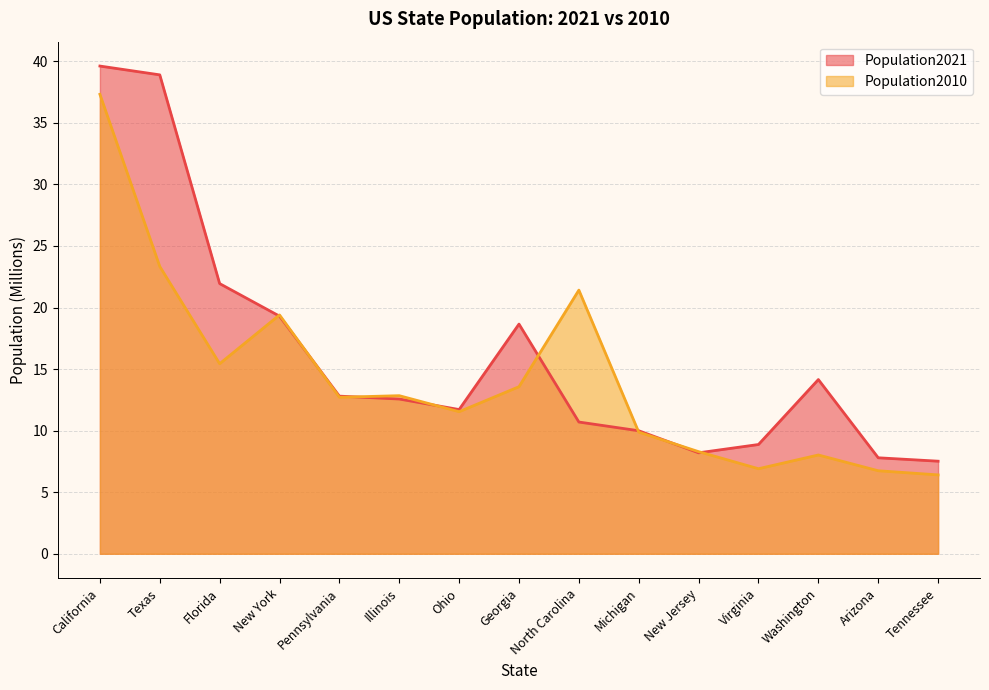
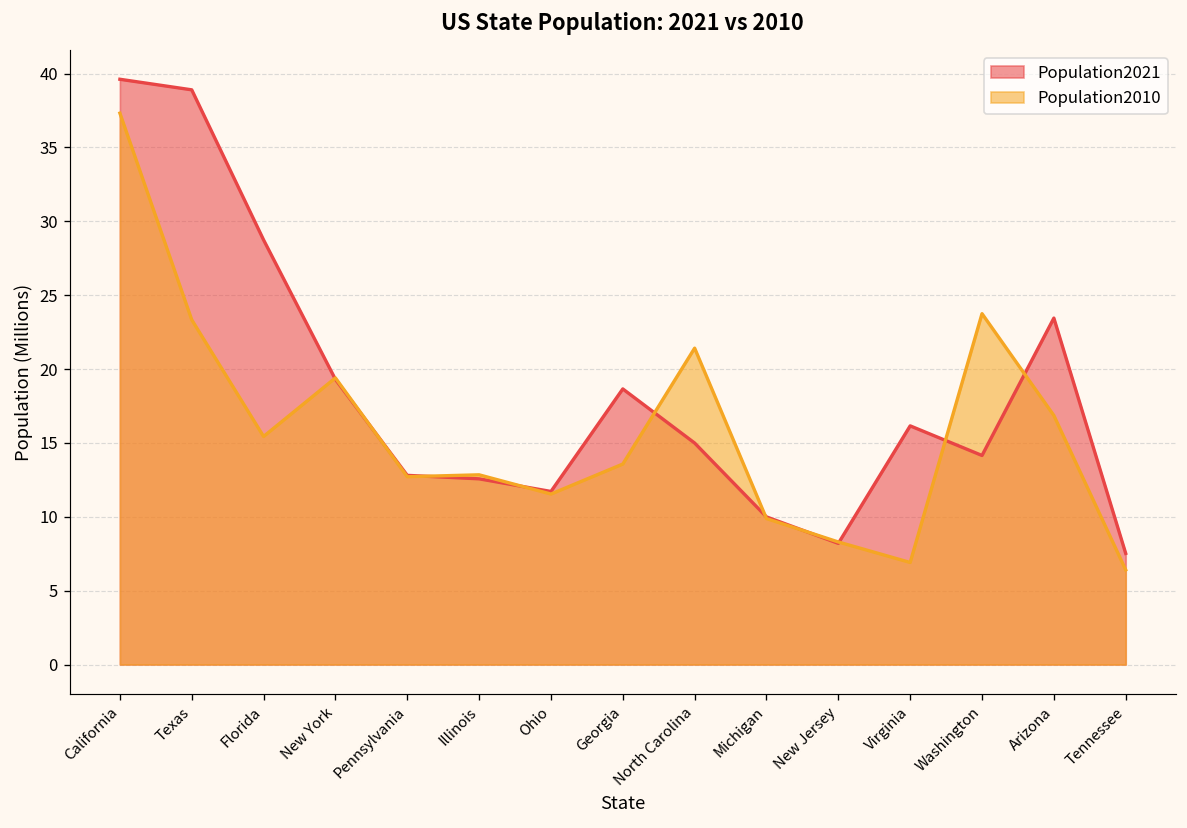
Population2021, Florida: 21.9 -> 28.7
Population2021, North Carolina: 10.7 -> 15.0
Population2021, Virginia: 8.9 -> 16.2
Population2010, Washington: 8.0 -> 23.7
Population2021, Arizona: 7.8 -> 23.4
Population2010, Arizona: 6.7 -> 16.9
